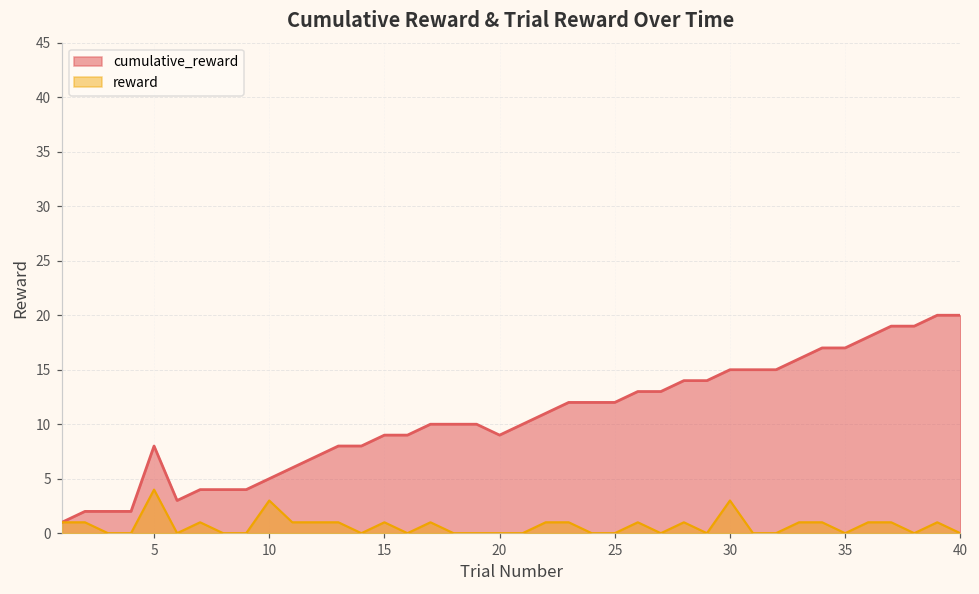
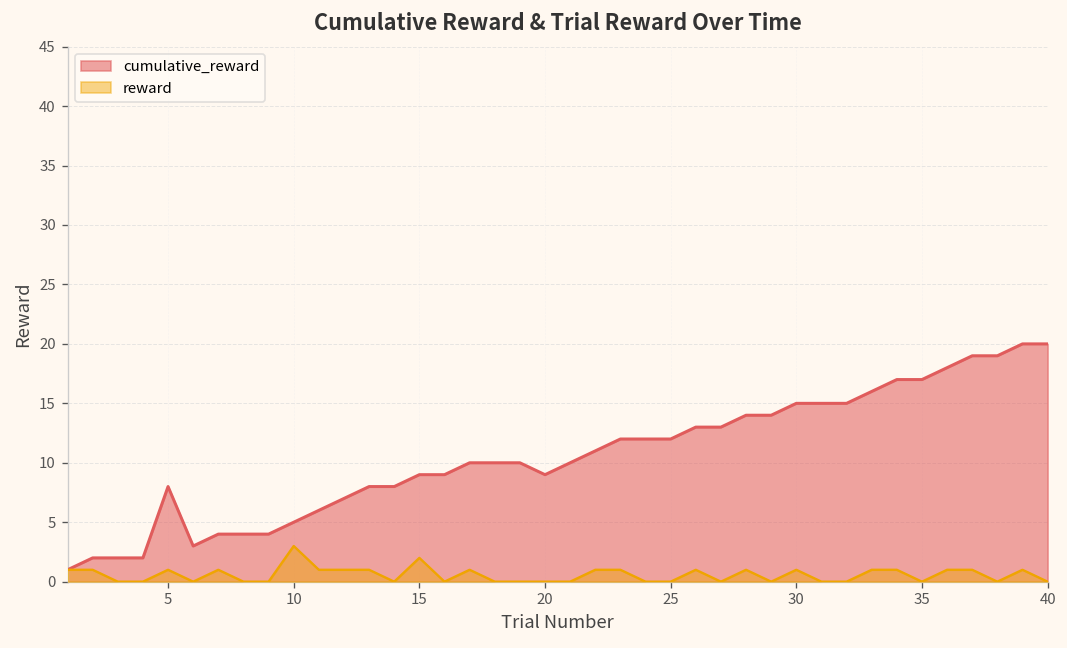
reward, 5: 4 -> 1
reward, 15: 1 -> 2
reward, 30: 3 -> 1
